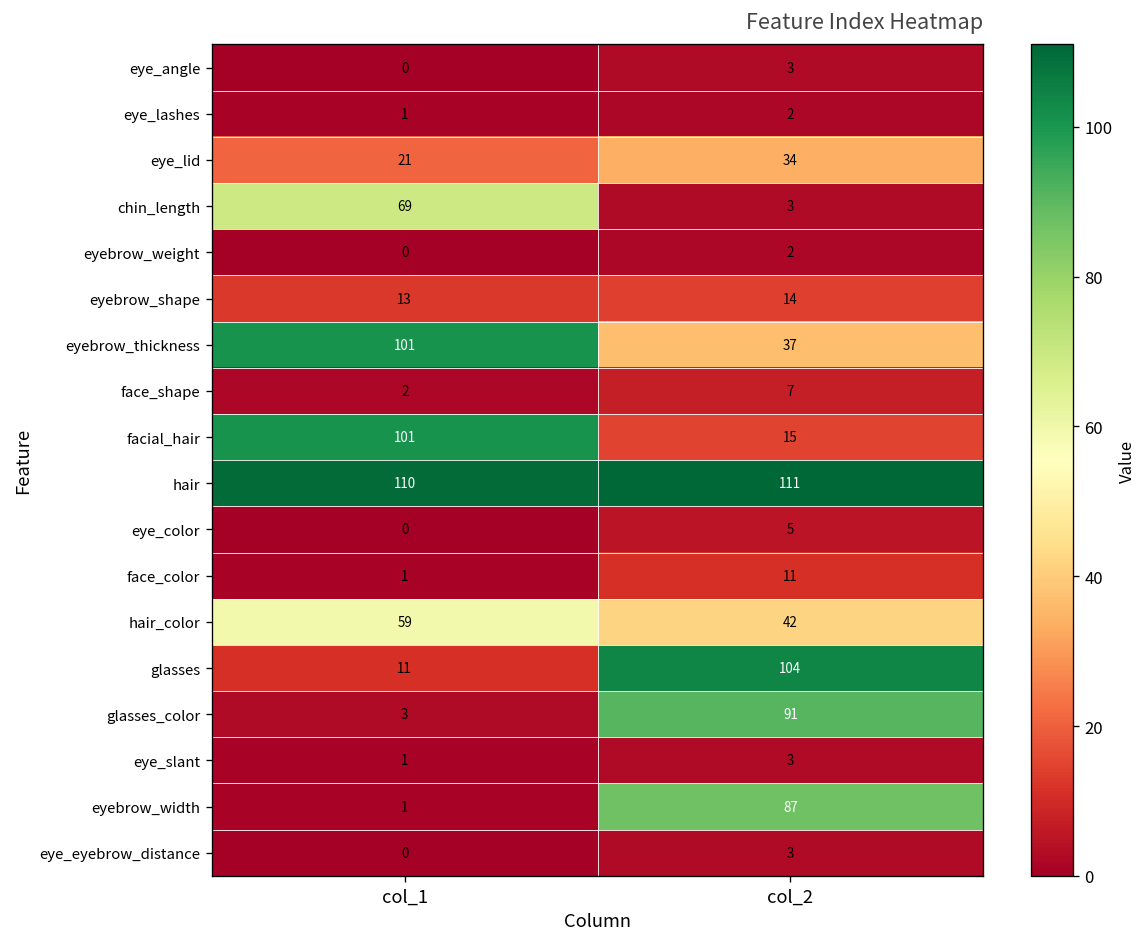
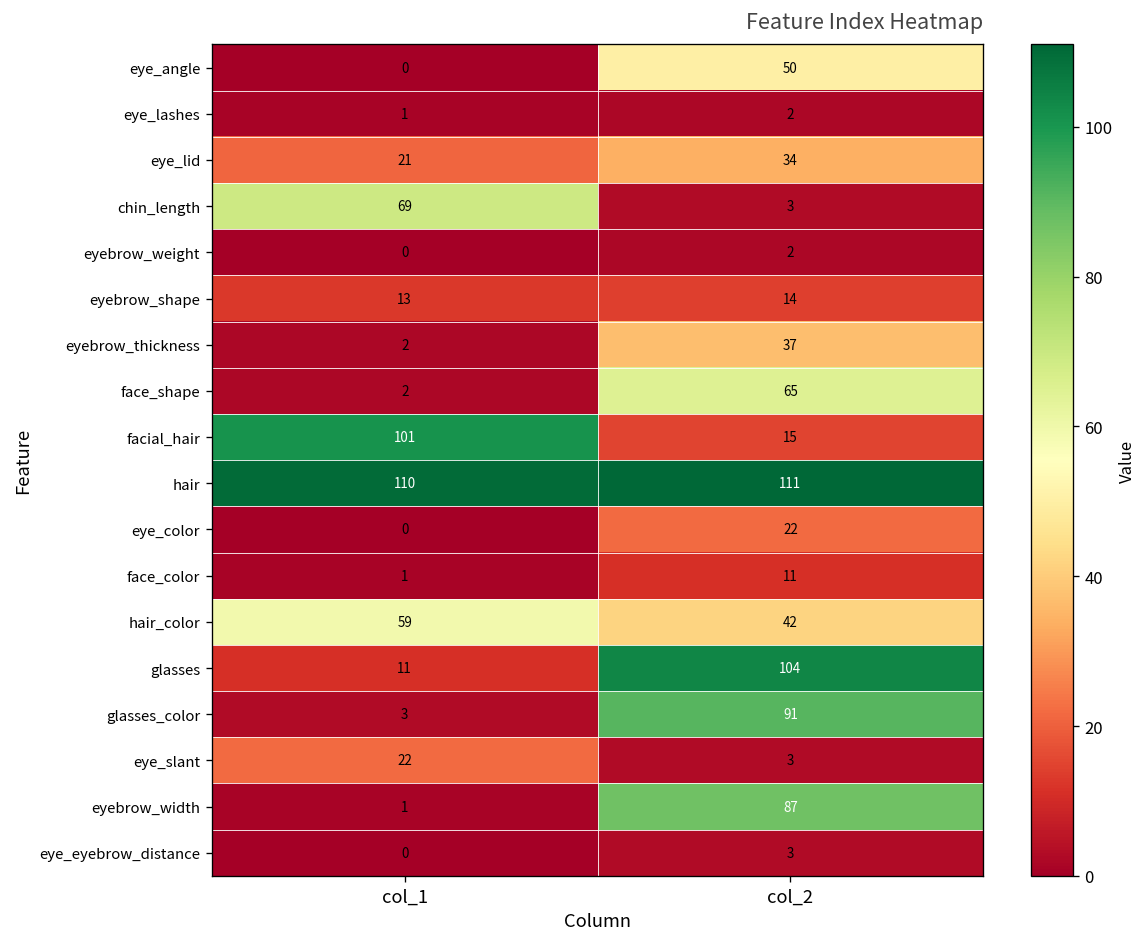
eye_angle, col_2: 3 -> 50
eyebrow_thickness, col_1: 101 -> 2
face_shape, col_2: 7 -> 65
eye_color, col_2: 5 -> 22
eye_slant, col_1: 1 -> 22
